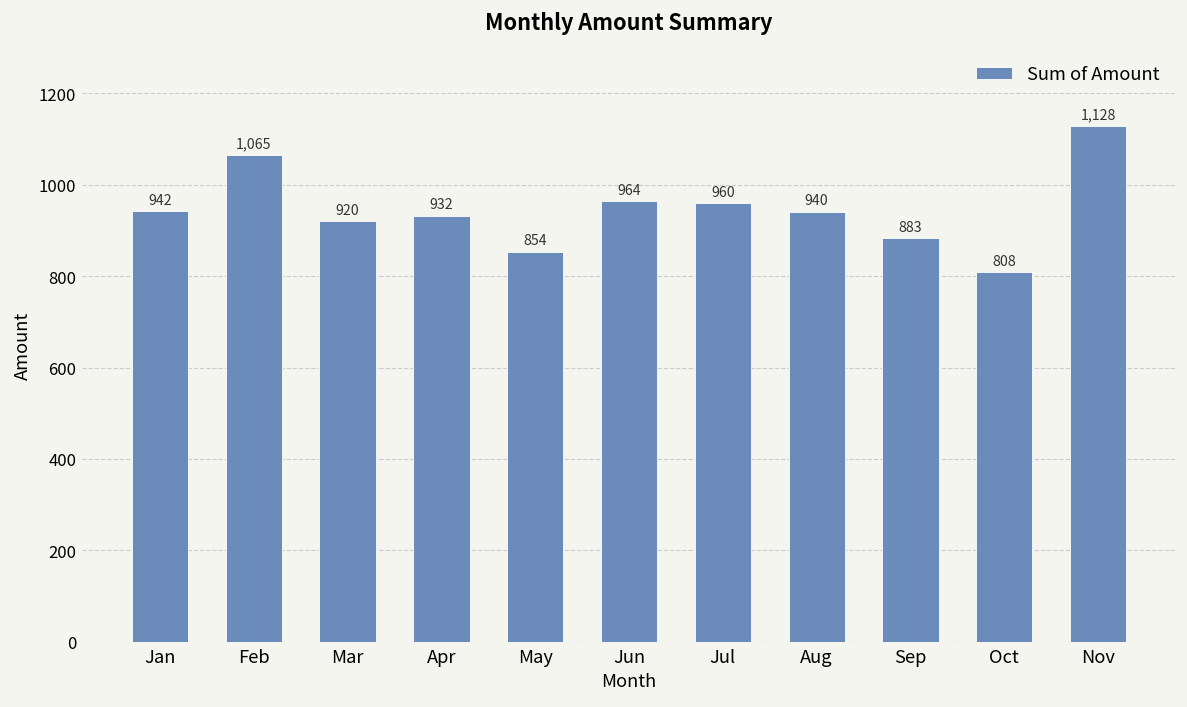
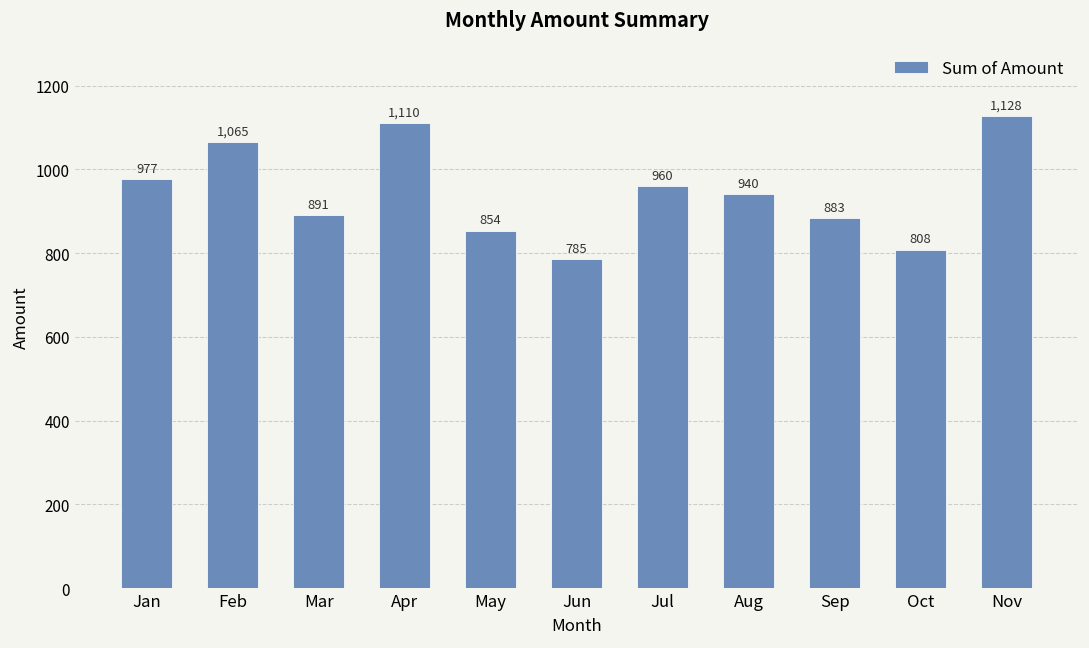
Jan: 942 -> 977
Mar: 920 -> 891
Apr: 932 -> 1,110
Jun: 964 -> 785
